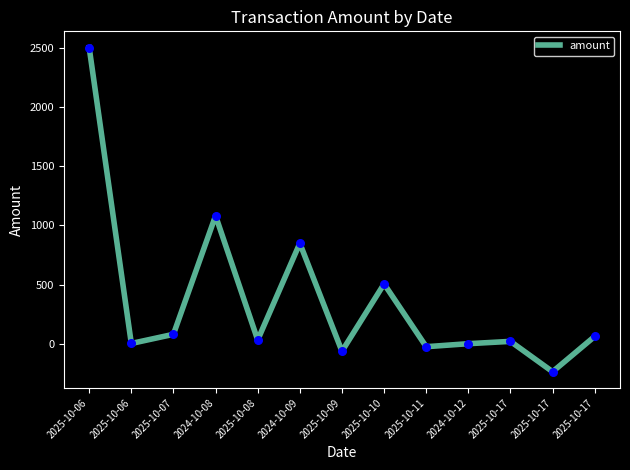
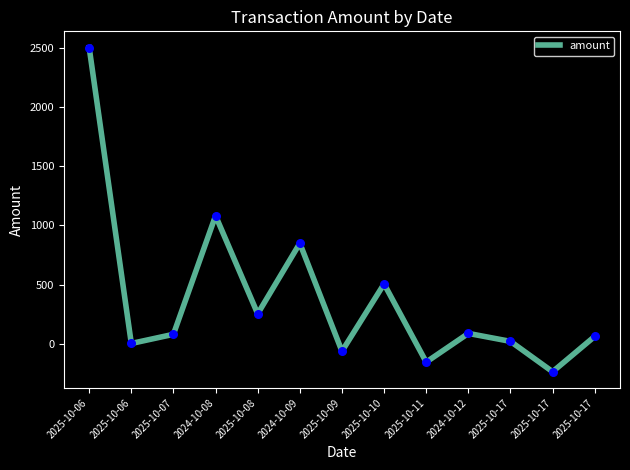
2025-10-08: 30 -> 260
2025-10-11: -20 -> -150
2024-10-12: 0 -> 90
